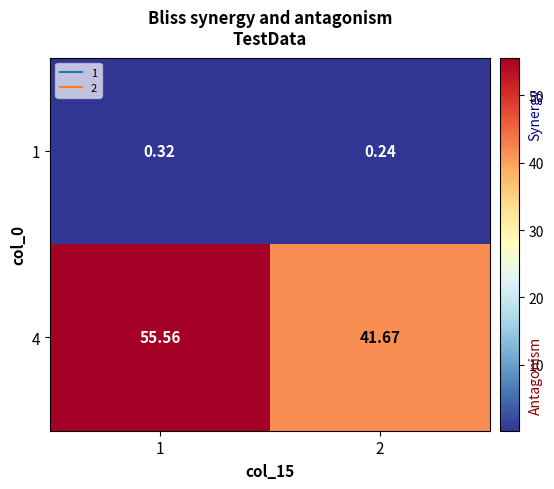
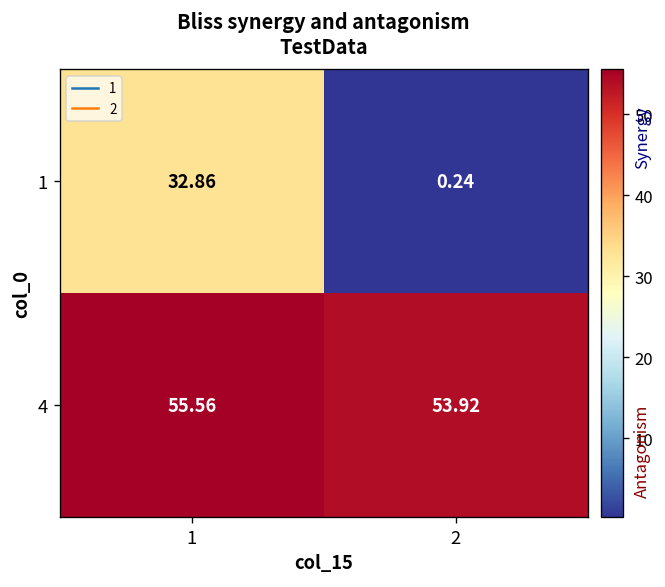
1, 1: 0.32 -> 32.86
4, 2: 41.67 -> 53.92
